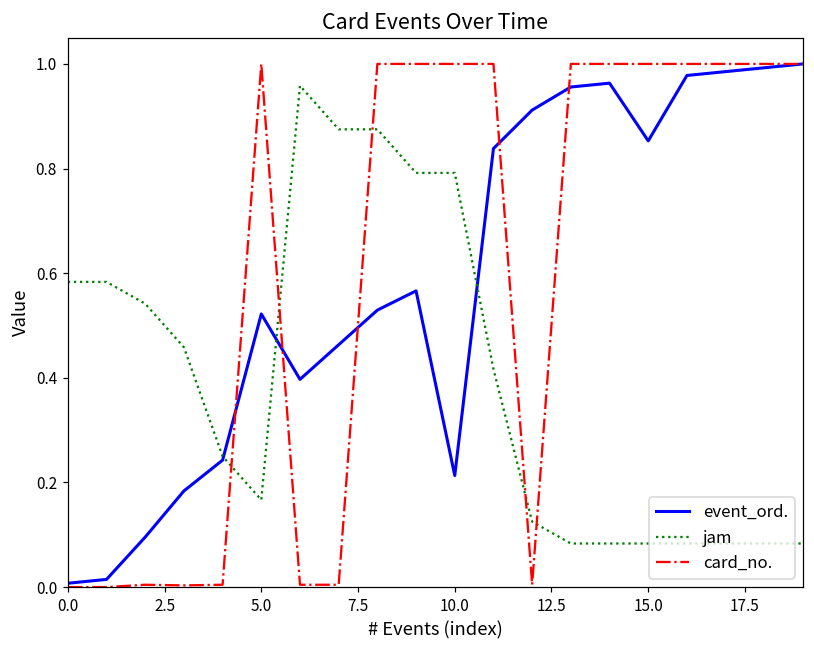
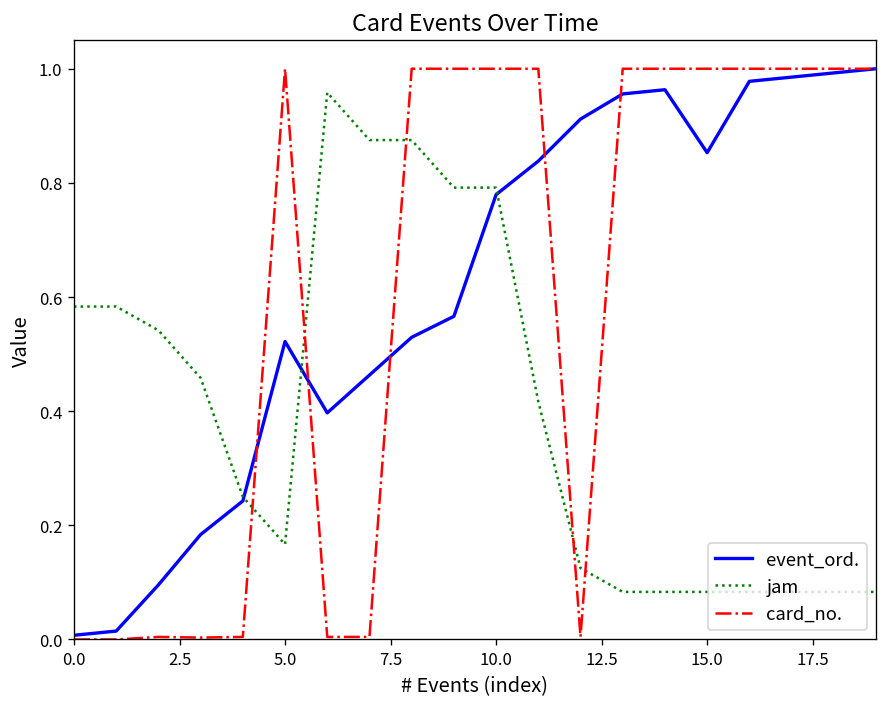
event_ord., 10.0: 0.21 -> 0.78
